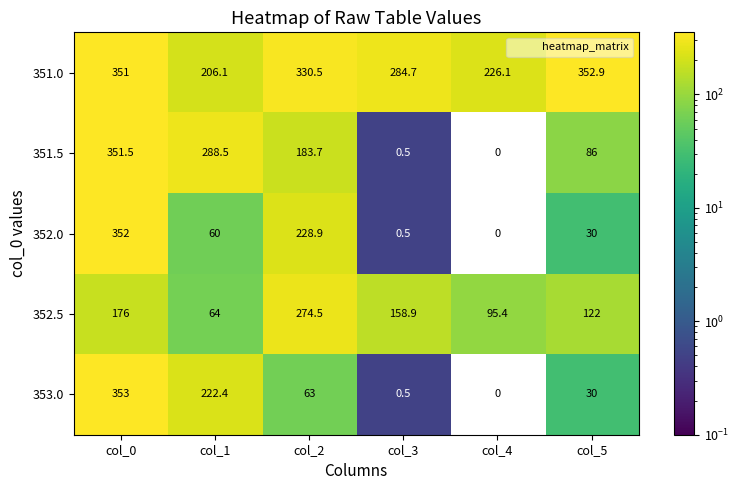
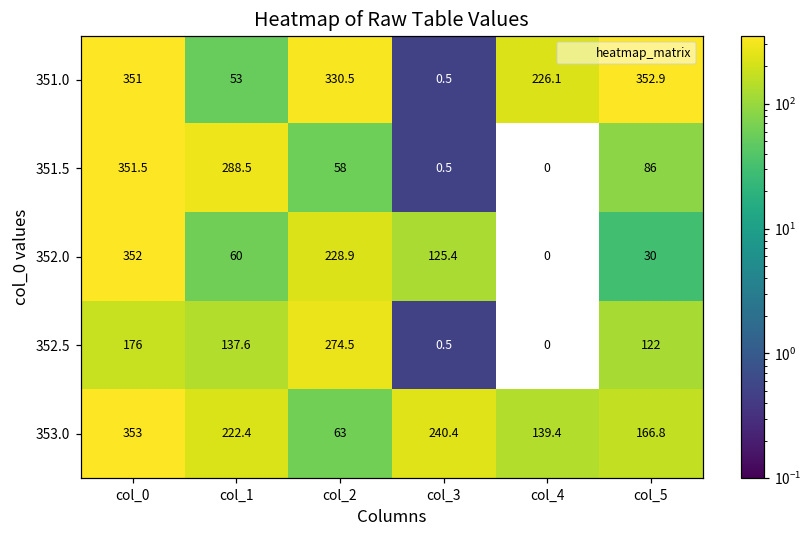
351.0, col_1: 206.1 -> 53
351.0, col_3: 284.7 -> 0.5
351.5, col_2: 183.7 -> 58
352.0, col_3: 0.5 -> 125.4
352.5, col_1: 64 -> 137.6
352.5, col_3: 158.9 -> 0.5
352.5, col_4: 95.4 -> 0
353.0, col_3: 0.5 -> 240.4
353.0, col_4: 0 -> 139.4
353.0, col_5: 30 -> 166.8
